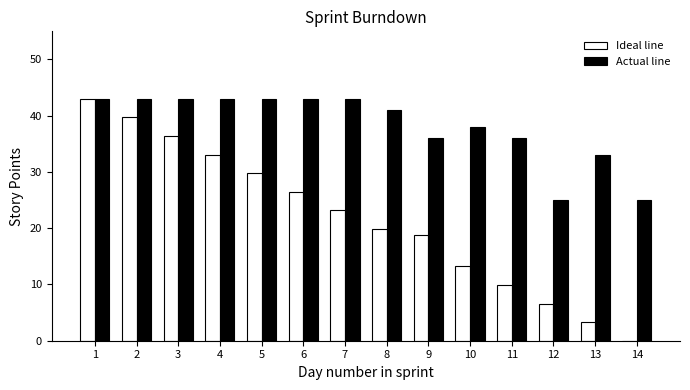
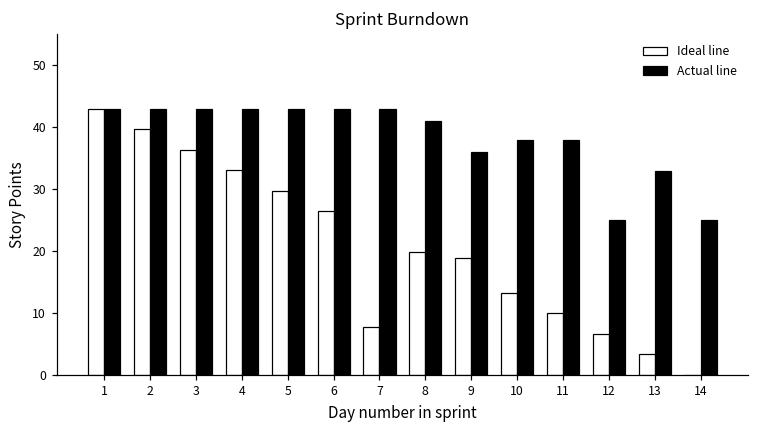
Ideal line, 7: 23 -> 8
Actual line, 11: 36 -> 38
